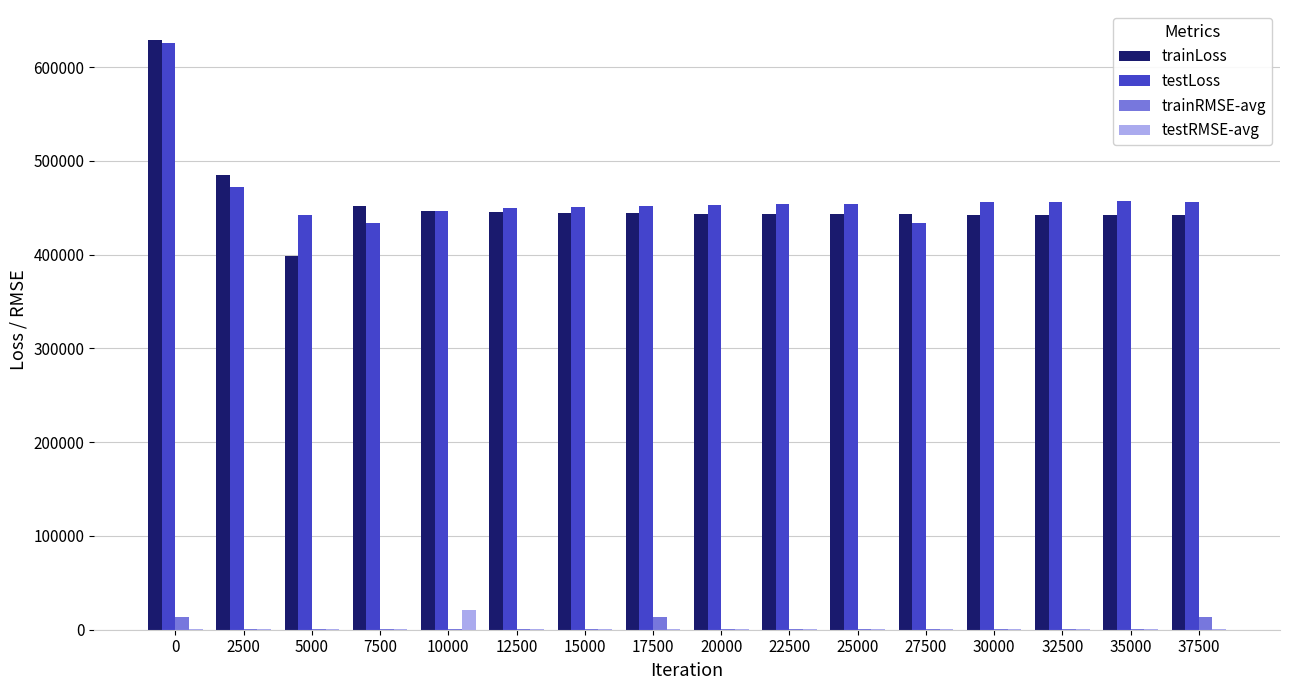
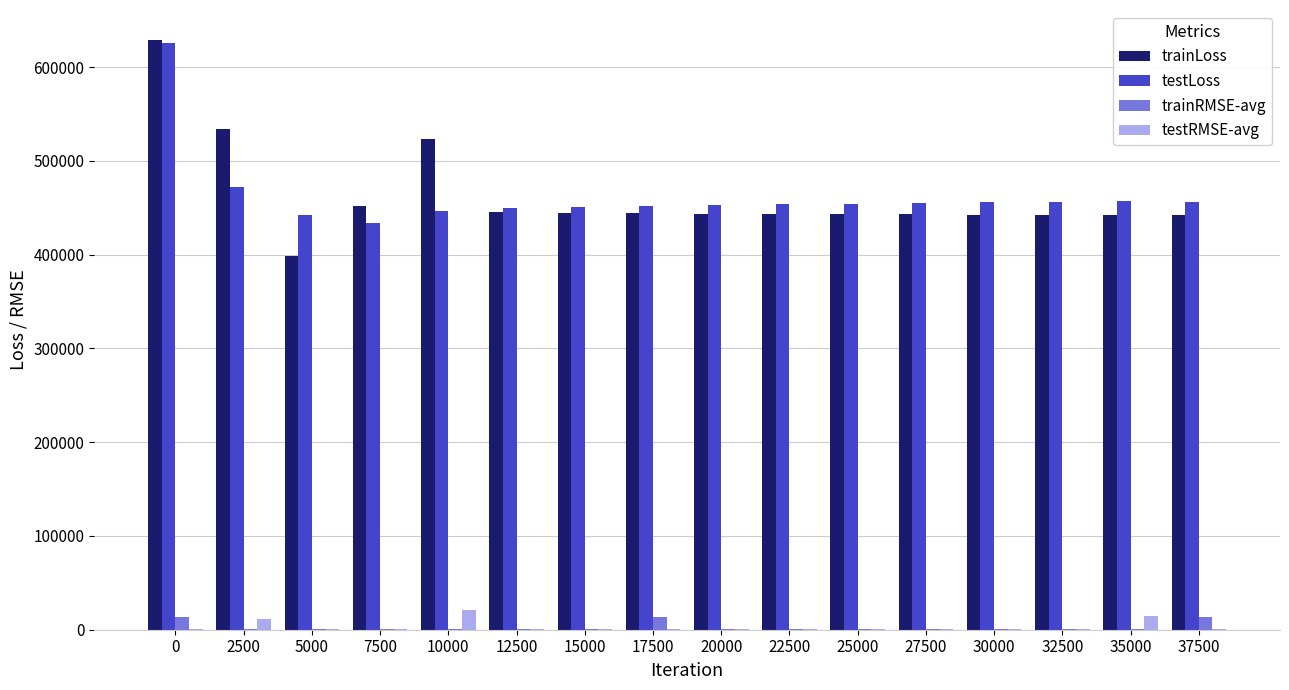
trainLoss, 2500: 490000 -> 530000
testRMSE-avg, 2500: 0 -> 10000
trainLoss, 10000: 450000 -> 520000
testLoss, 27500: 430000 -> 460000
testRMSE-avg, 35000: 0 -> 20000
